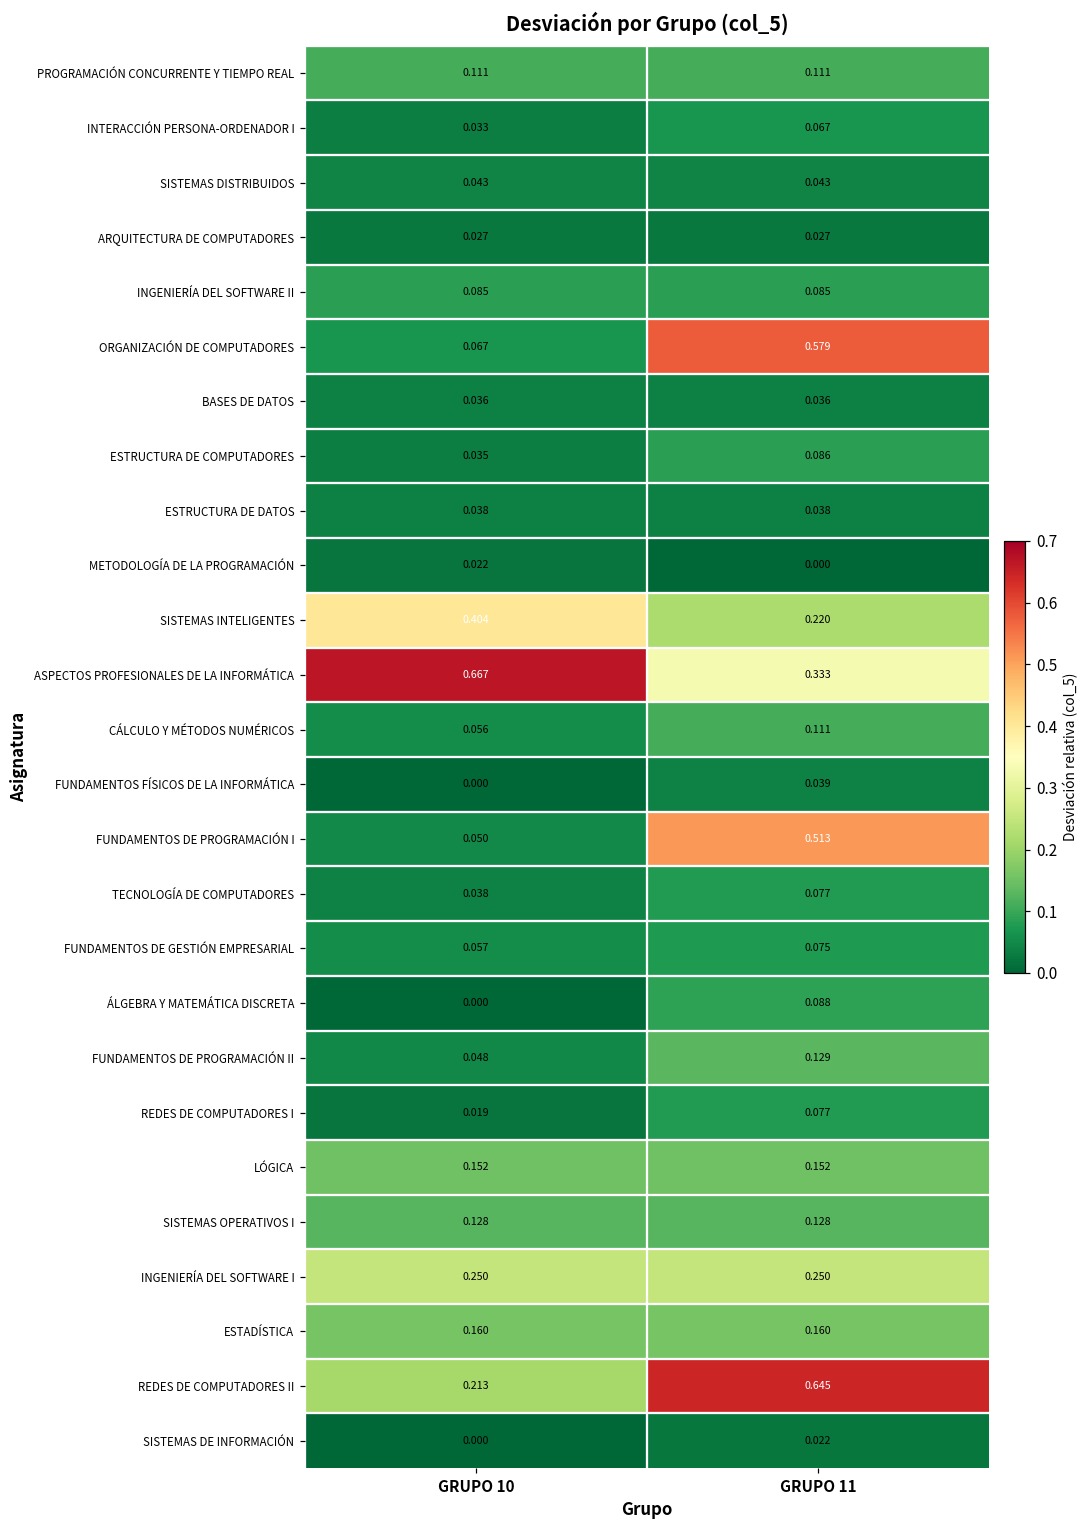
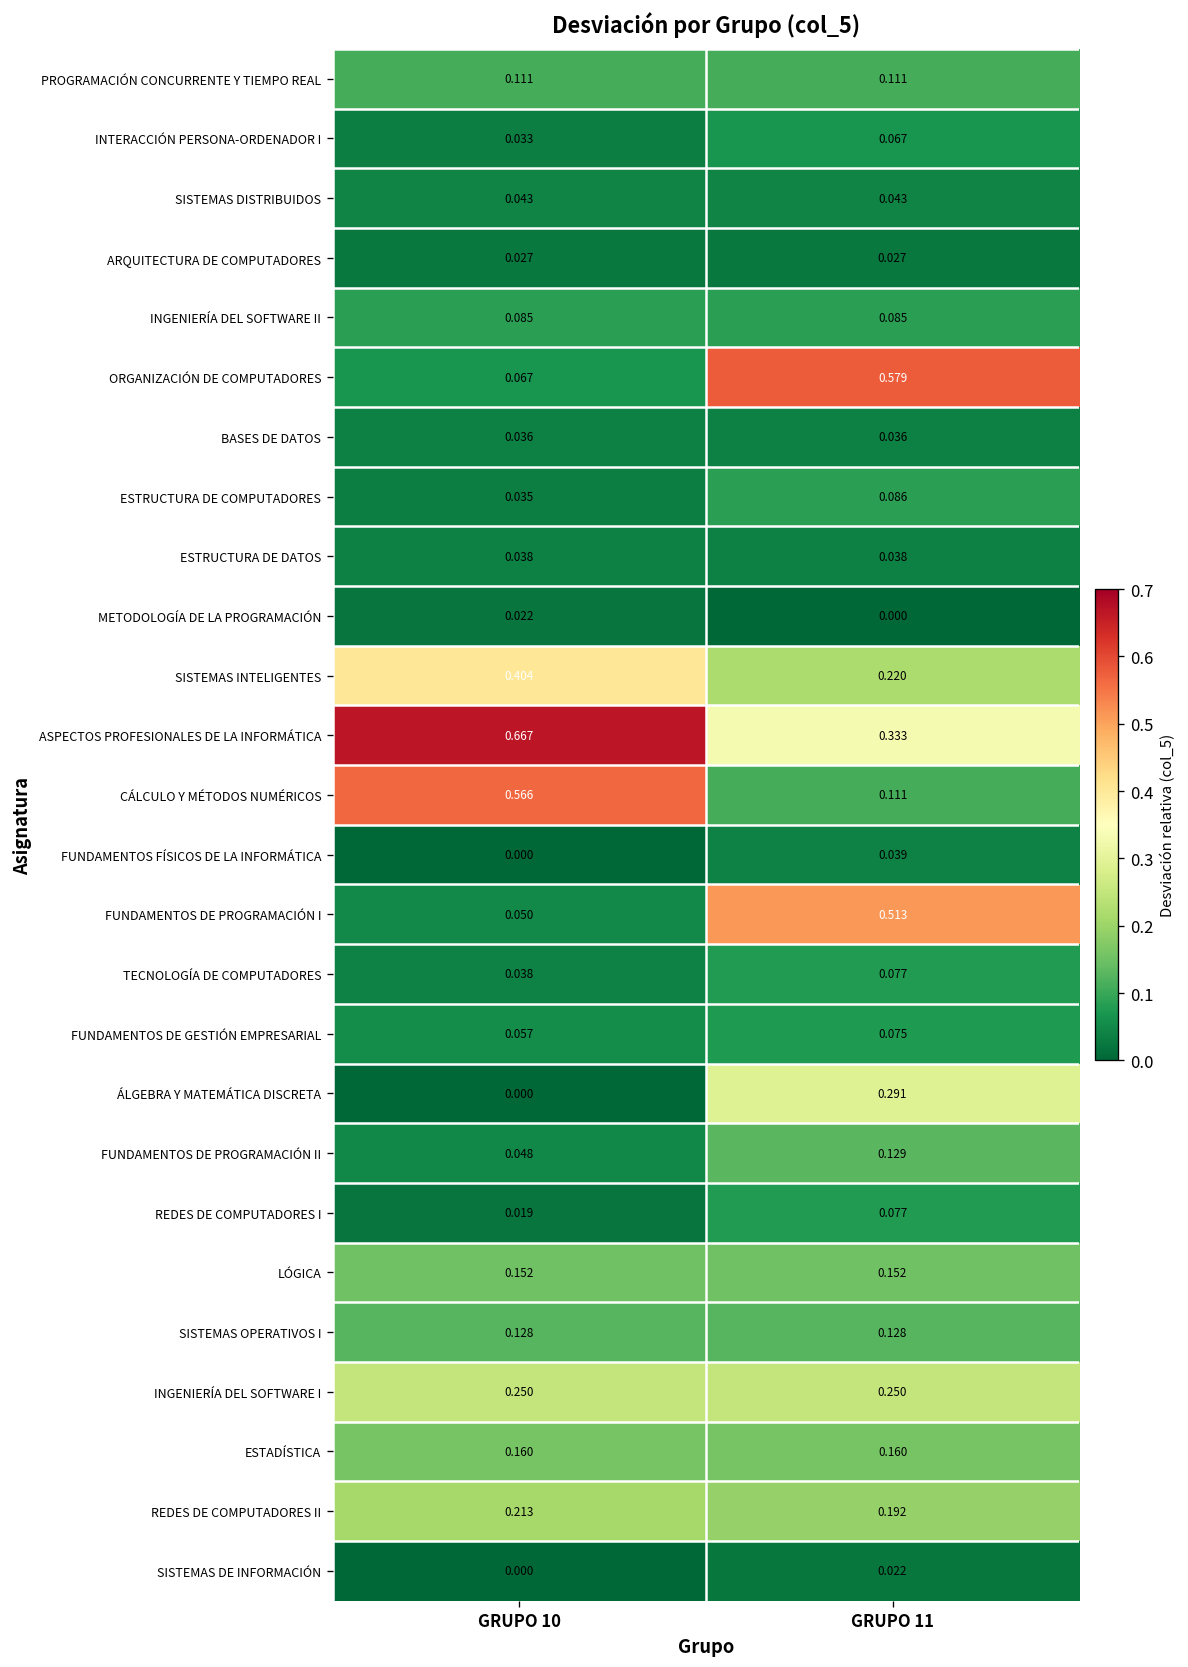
CÁLCULO Y MÉTODOS NUMÉRICOS, GRUPO 10: 0.056 -> 0.566
ÁLGEBRA Y MATEMÁTICA DISCRETA, GRUPO 11: 0.088 -> 0.291
REDES DE COMPUTADORES II, GRUPO 11: 0.645 -> 0.192
